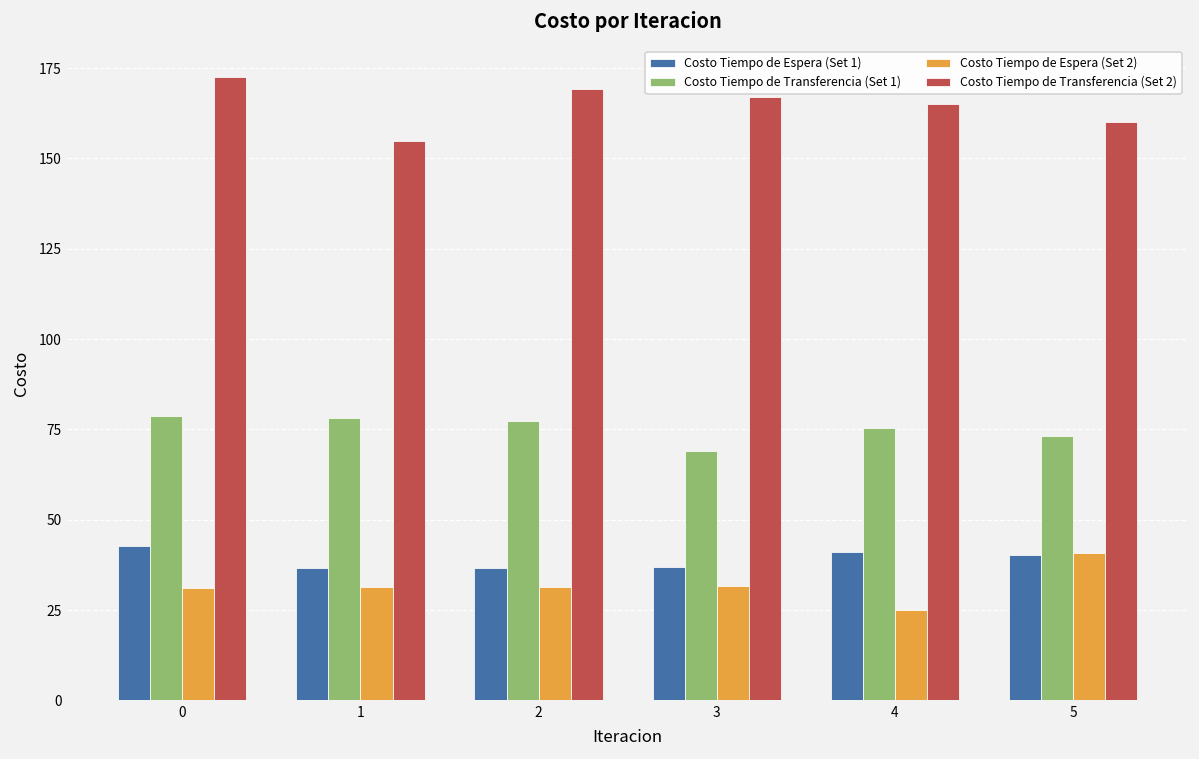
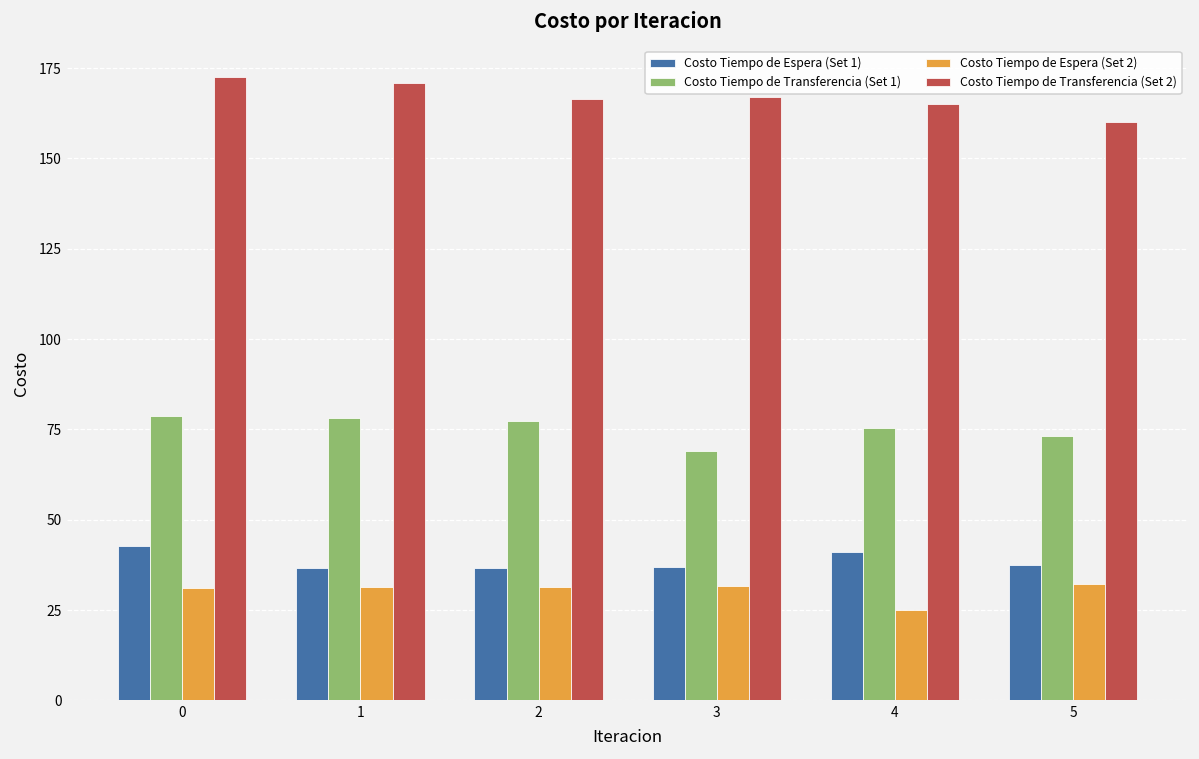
Costo Tiempo de Transferencia (Set 2), 1: 155 -> 171
Costo Tiempo de Transferencia (Set 2), 2: 169 -> 166
Costo Tiempo de Espera (Set 1), 5: 40 -> 37
Costo Tiempo de Espera (Set 2), 5: 41 -> 32
